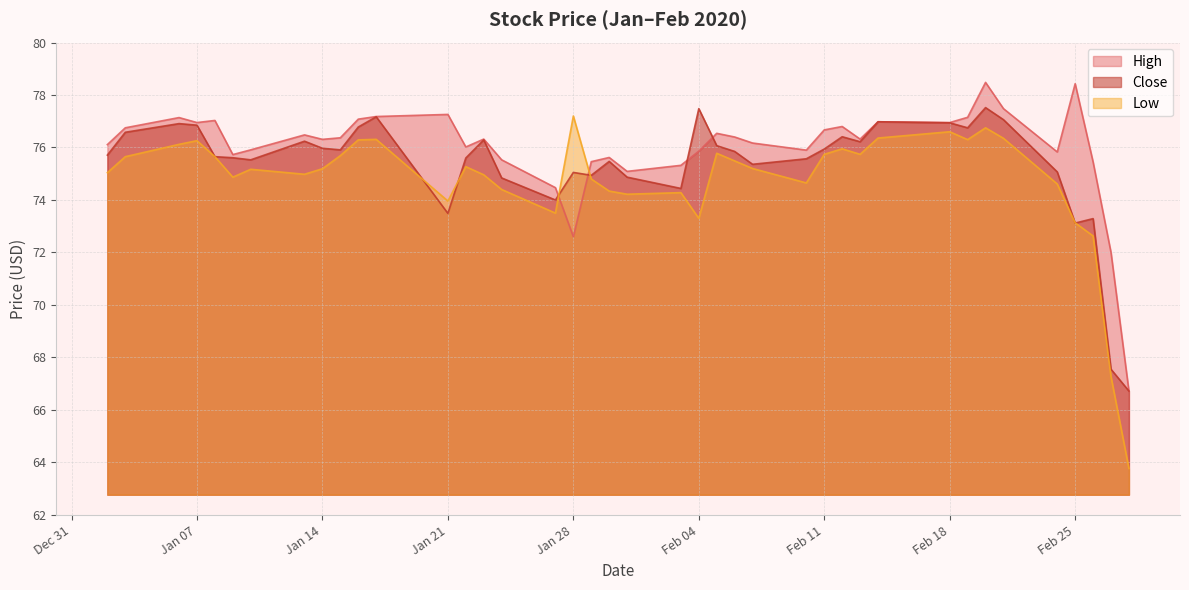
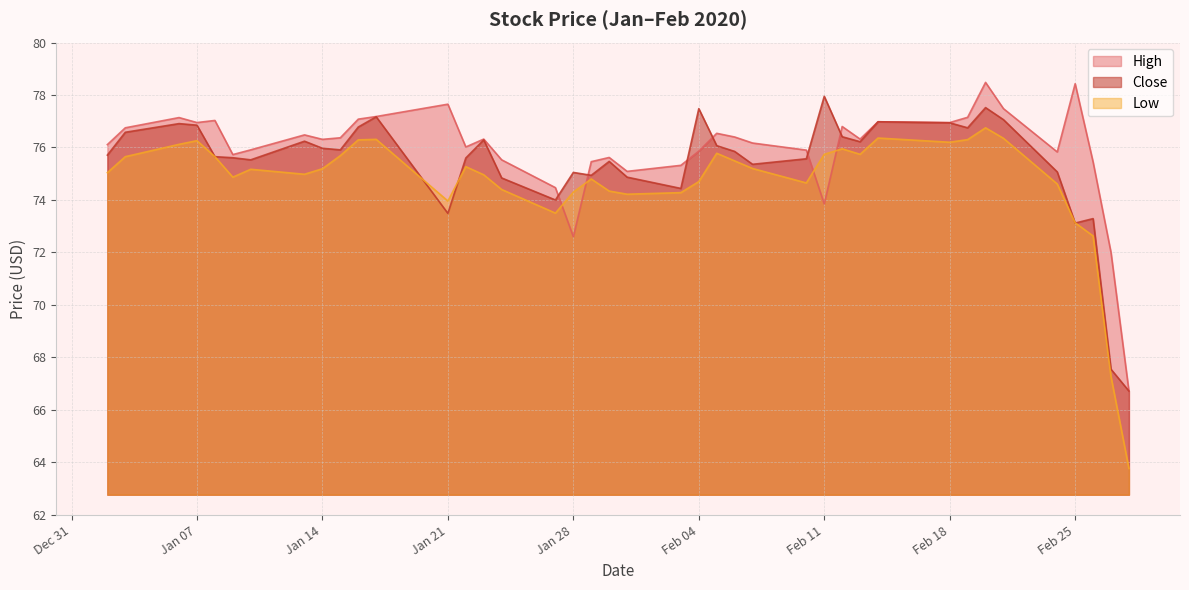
High, Jan 21: 77.3 -> 77.7
Low, Jan 28: 77.2 -> 74.3
Low, Feb 04: 73.3 -> 74.7
High, Feb 11: 76.7 -> 73.9
Close, Feb 11: 75.9 -> 78.0
Low, Feb 18: 76.6 -> 76.2
